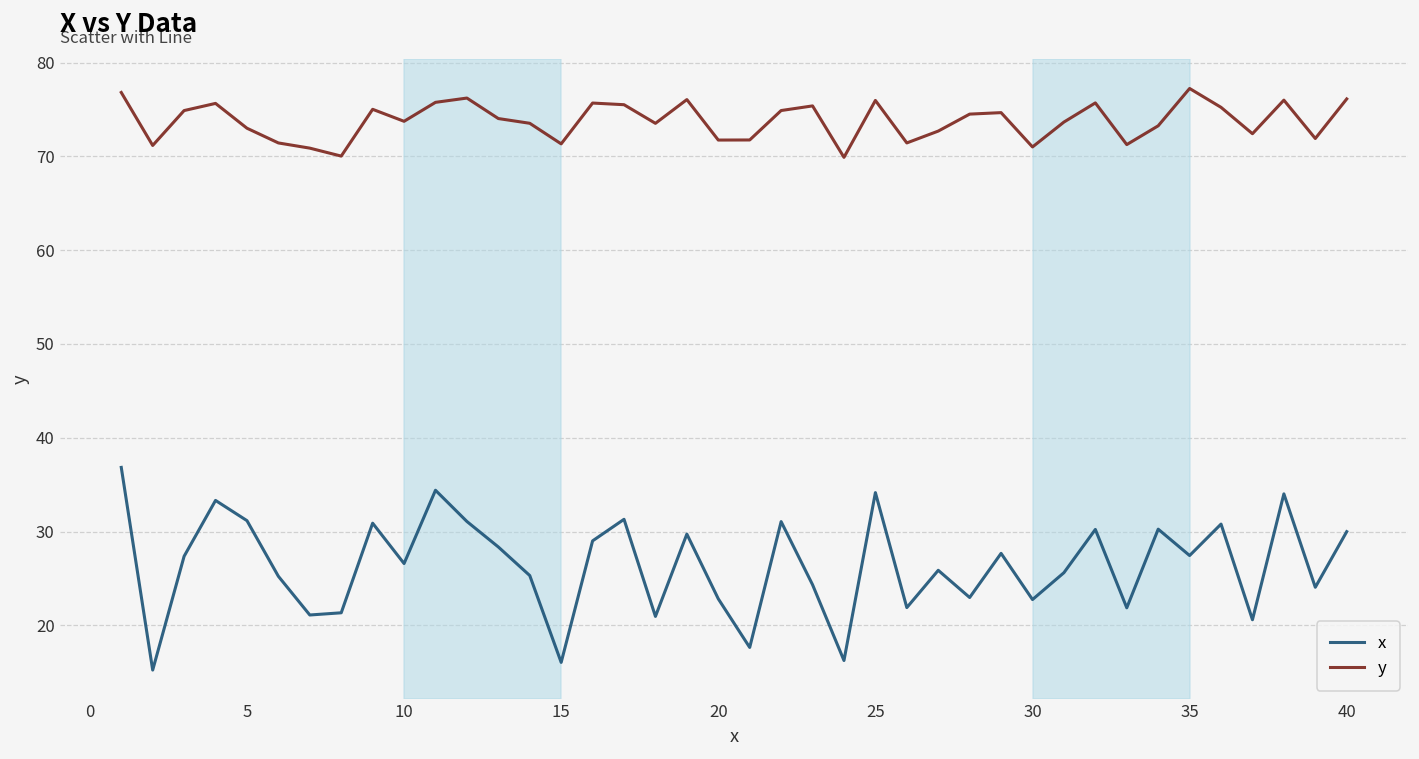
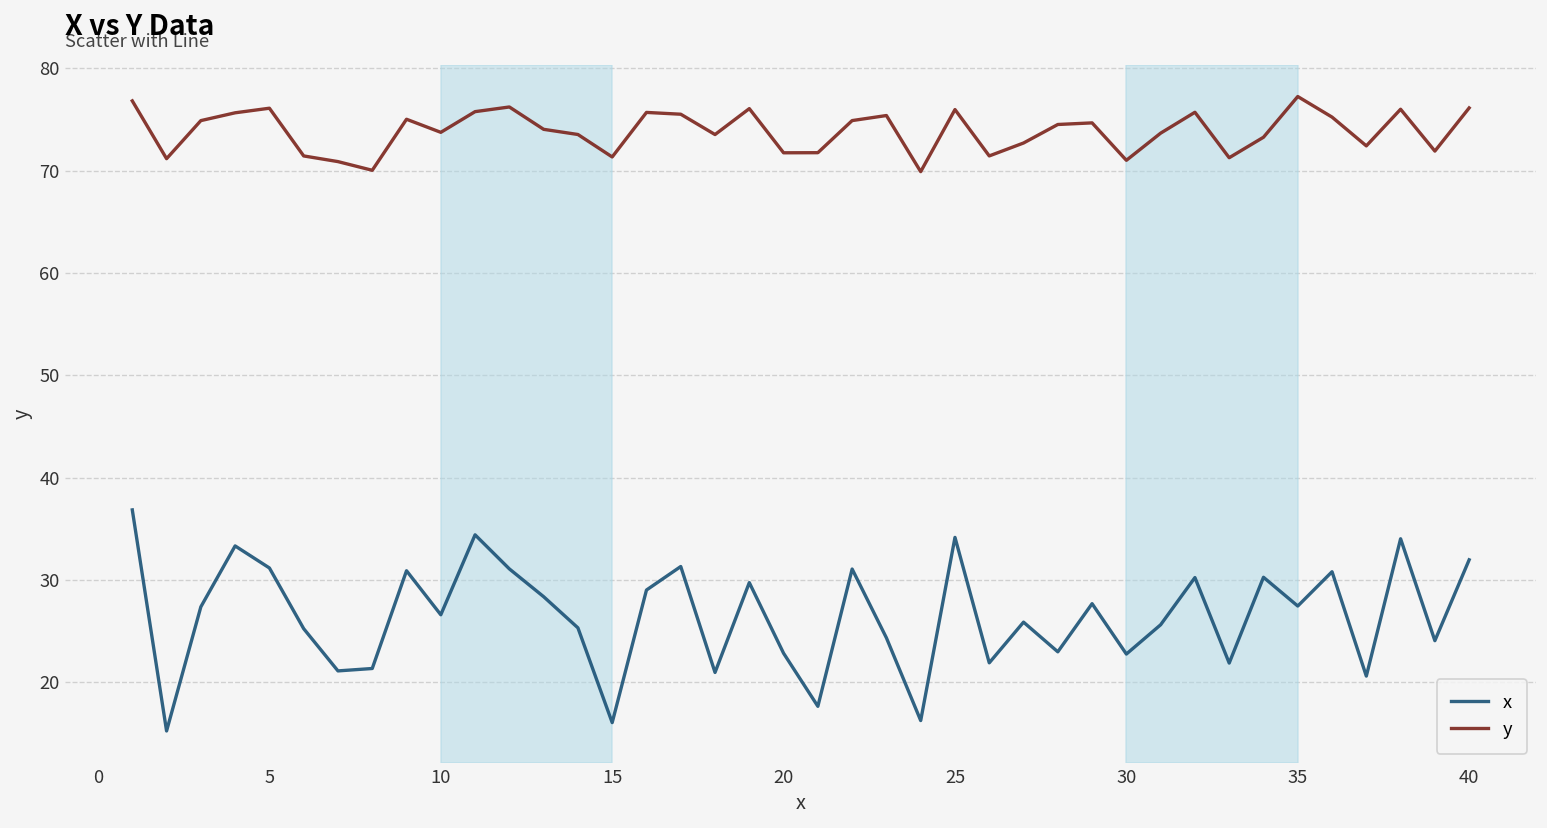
y, 5: 73 -> 76
x, 40: 30 -> 32
